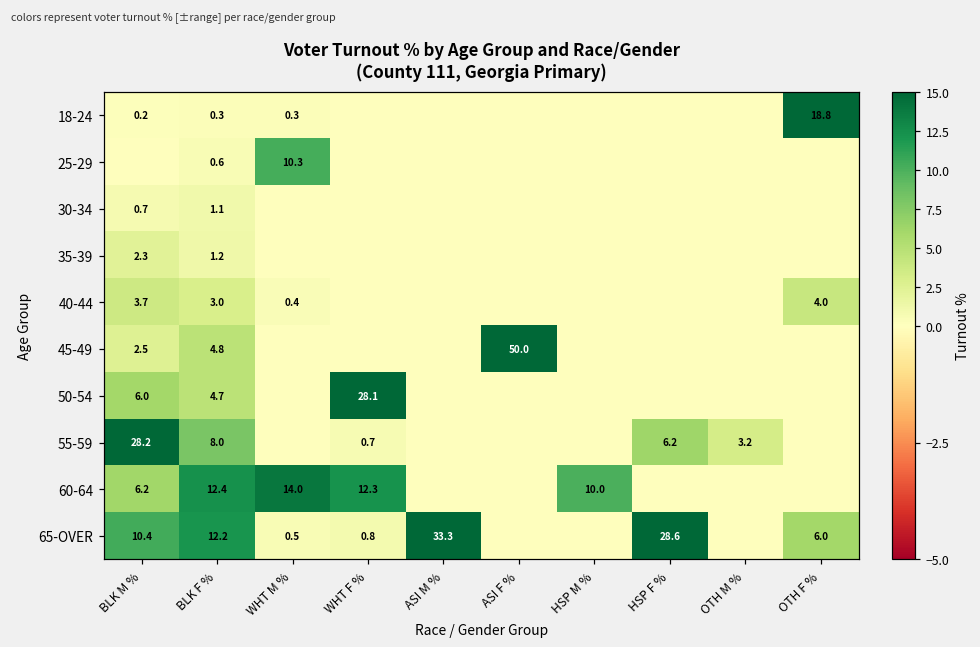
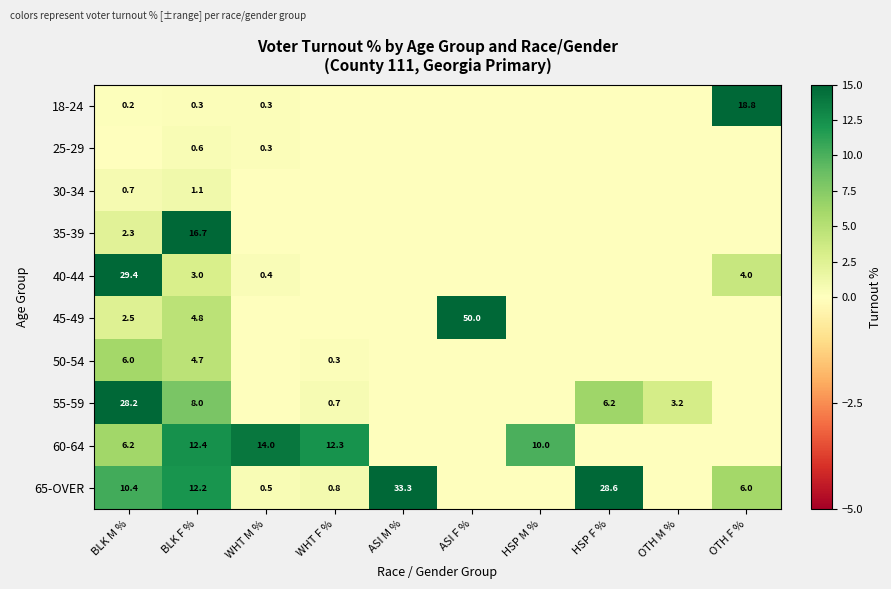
25-29, WHT M %: 10.3 -> 0.3
35-39, BLK F %: 1.2 -> 16.7
40-44, BLK M %: 3.7 -> 29.4
50-54, WHT F %: 28.1 -> 0.3
